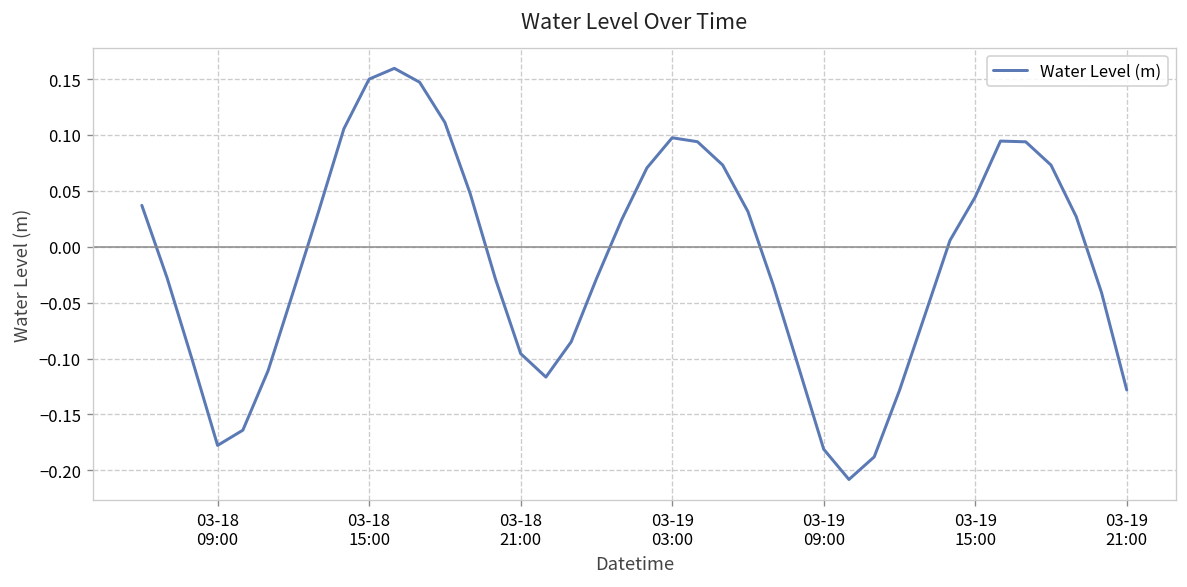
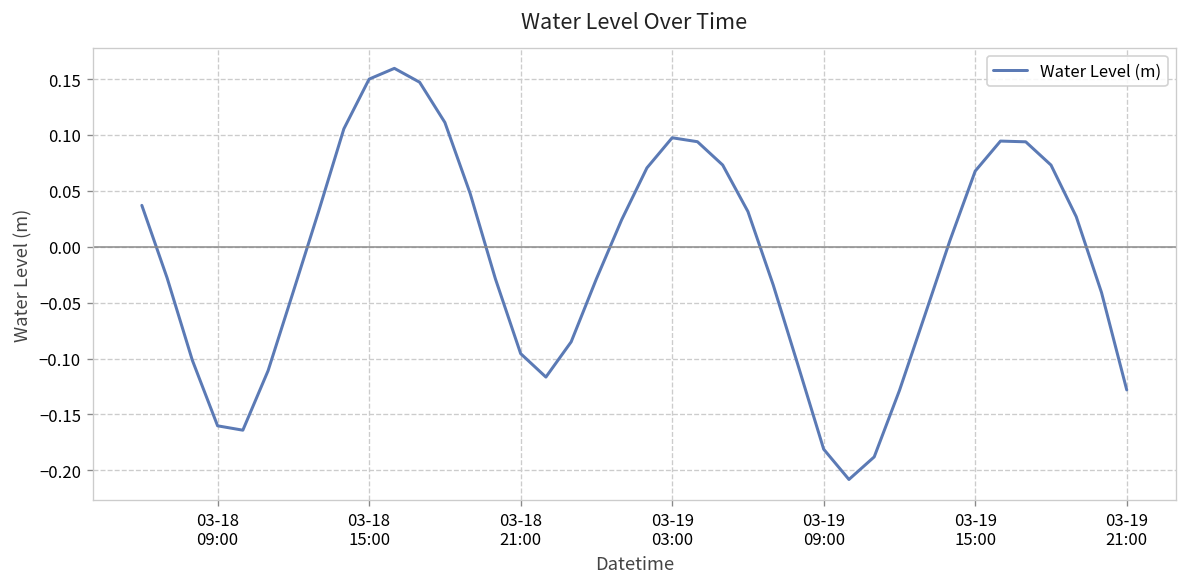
03-18 09:00: -0.18 -> -0.16
03-19 15:00: 0.04 -> 0.07
